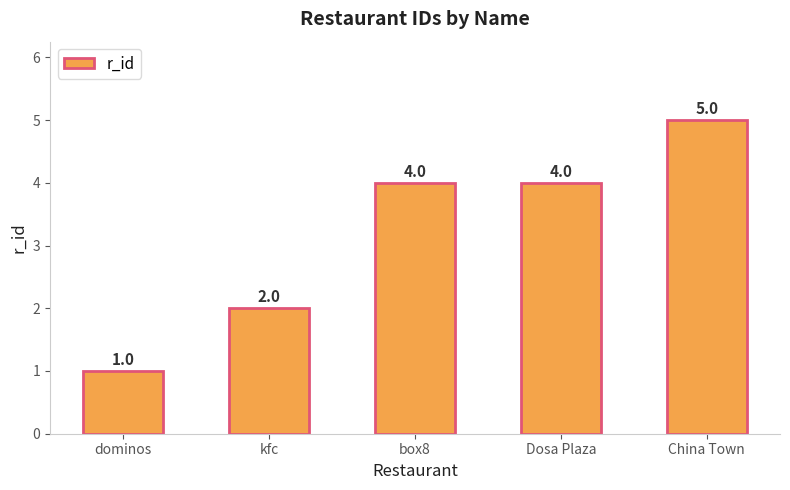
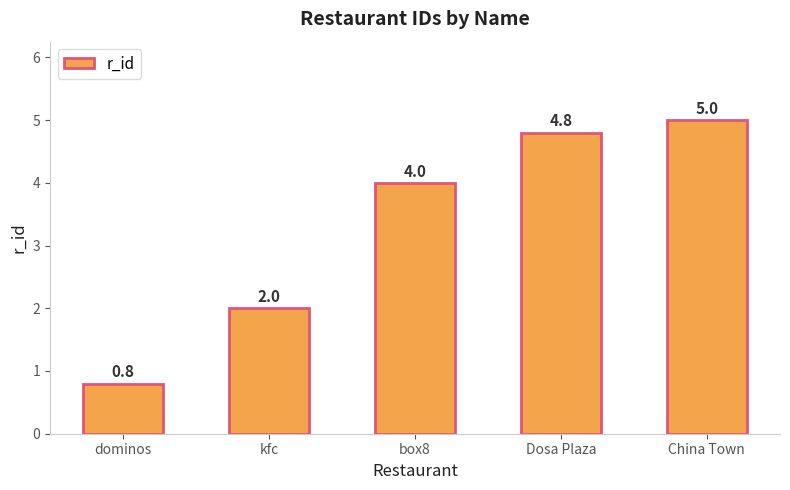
dominos: 1.0 -> 0.8
Dosa Plaza: 4.0 -> 4.8
